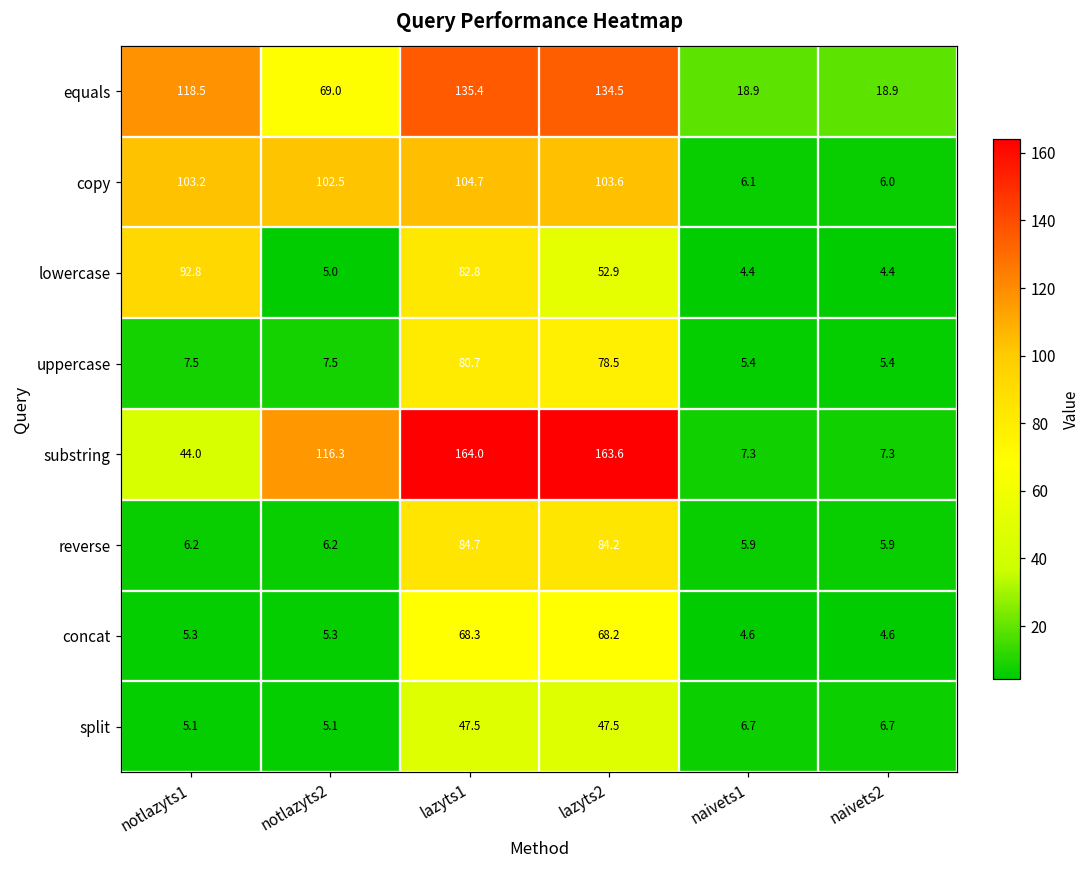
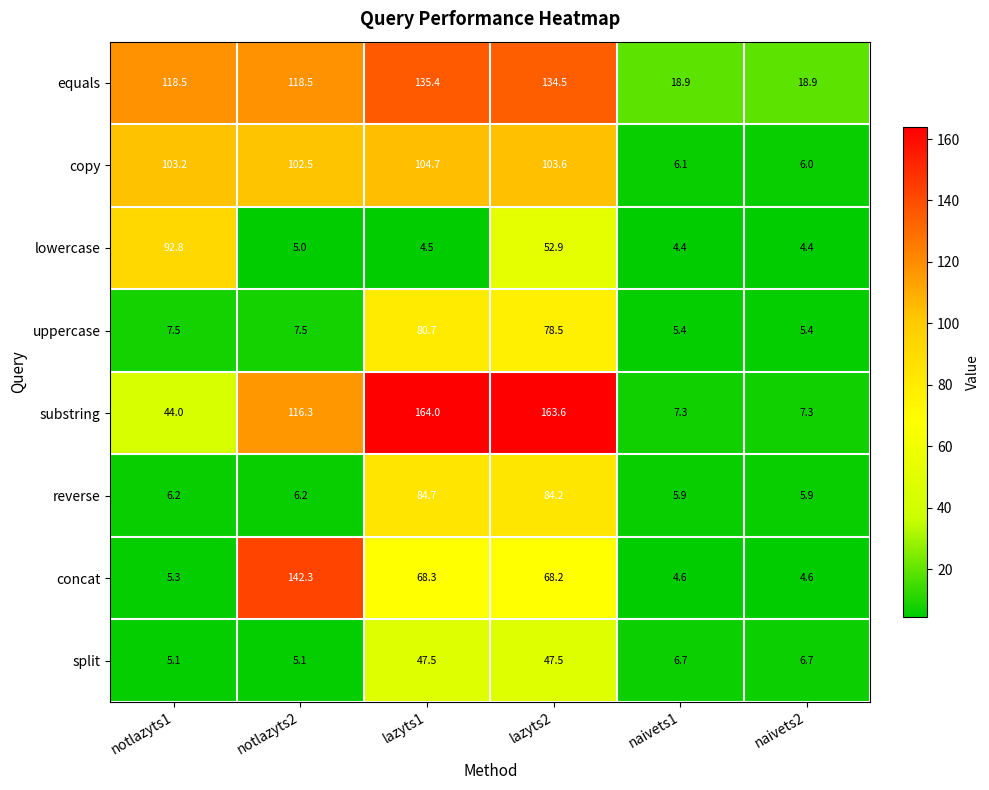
equals, notlazyts2: 69.0 -> 118.5
lowercase, lazyts1: 82.8 -> 4.5
concat, notlazyts2: 5.3 -> 142.3
